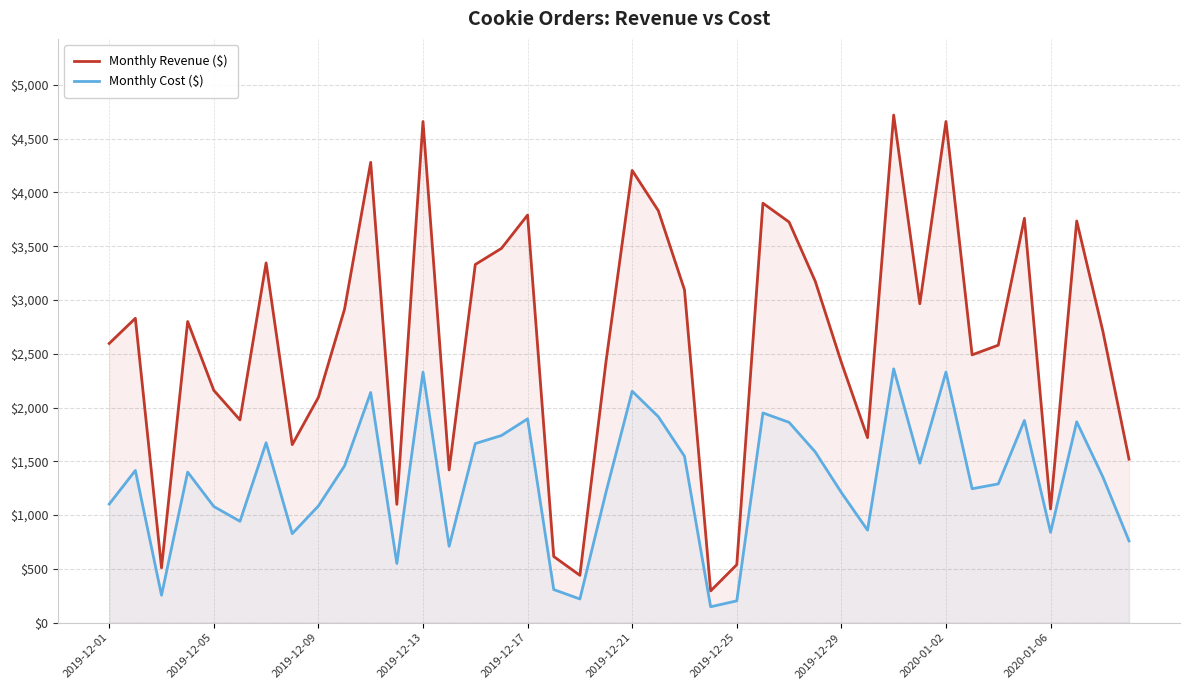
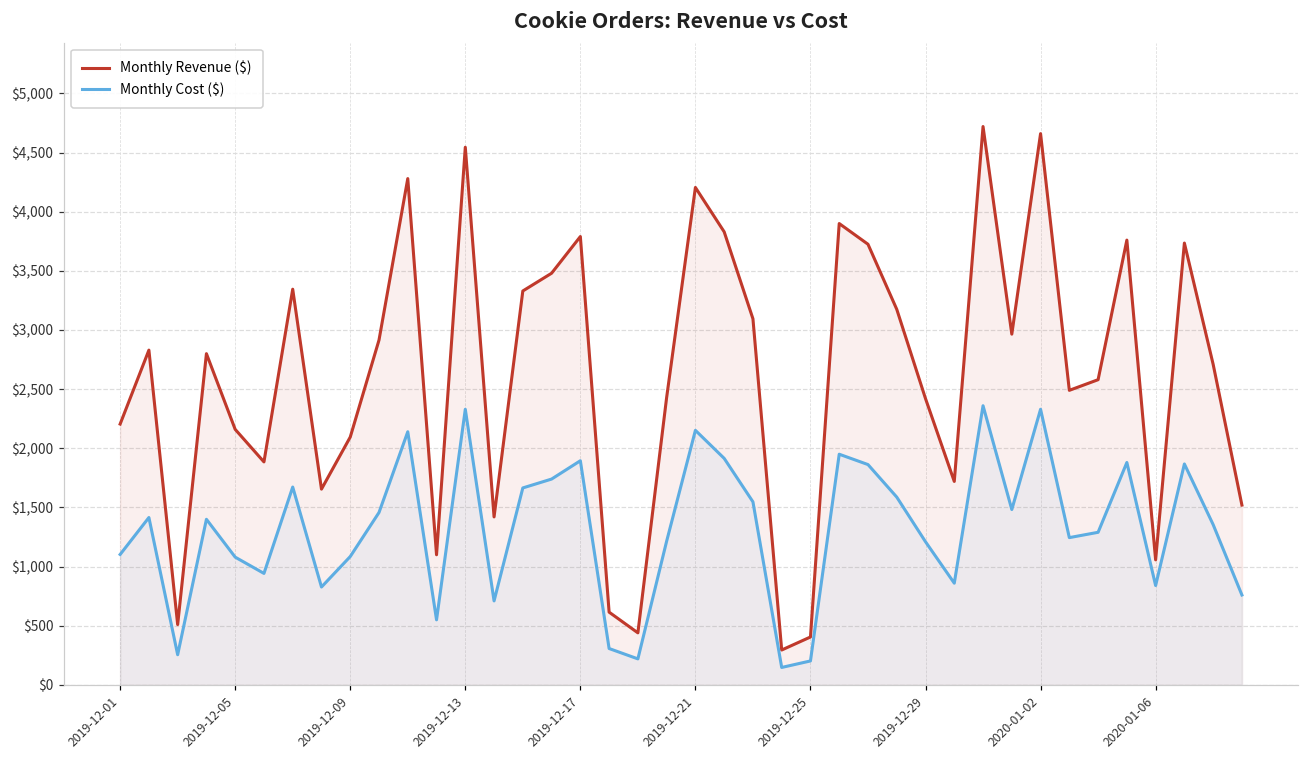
Monthly Revenue ($), 2019-12-01: $2,600 -> $2,210
Monthly Revenue ($), 2019-12-13: $4,660 -> $4,550
Monthly Revenue ($), 2019-12-25: $540 -> $410
